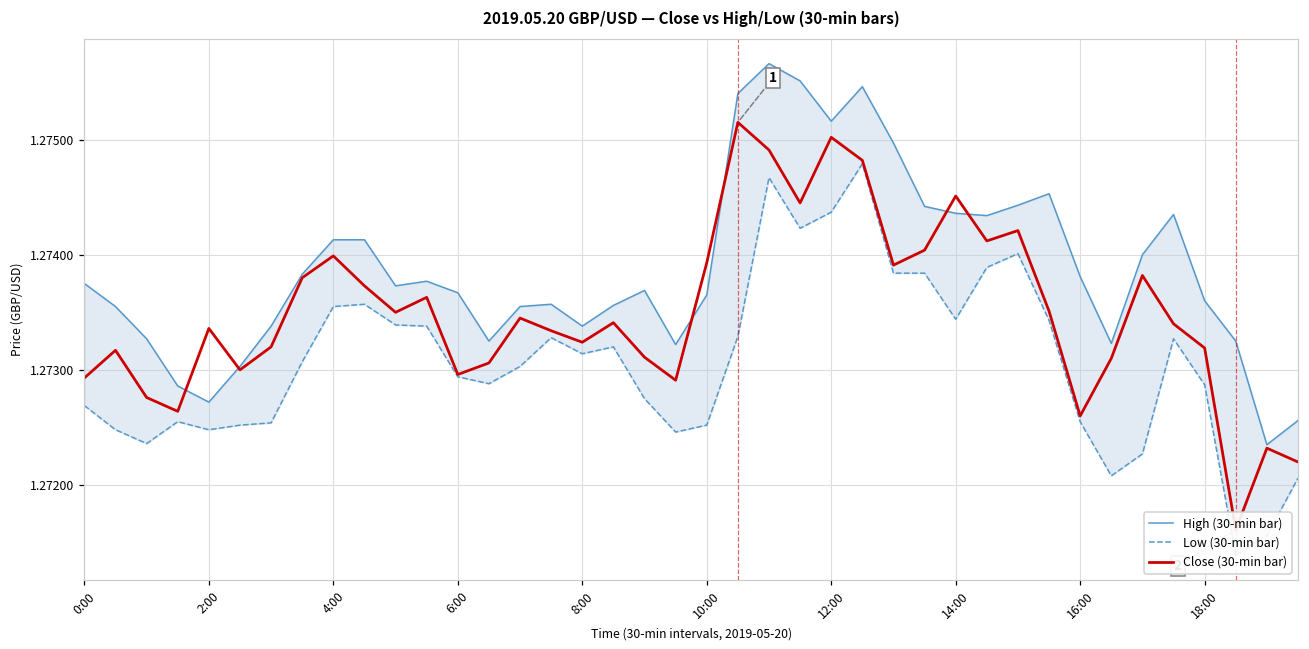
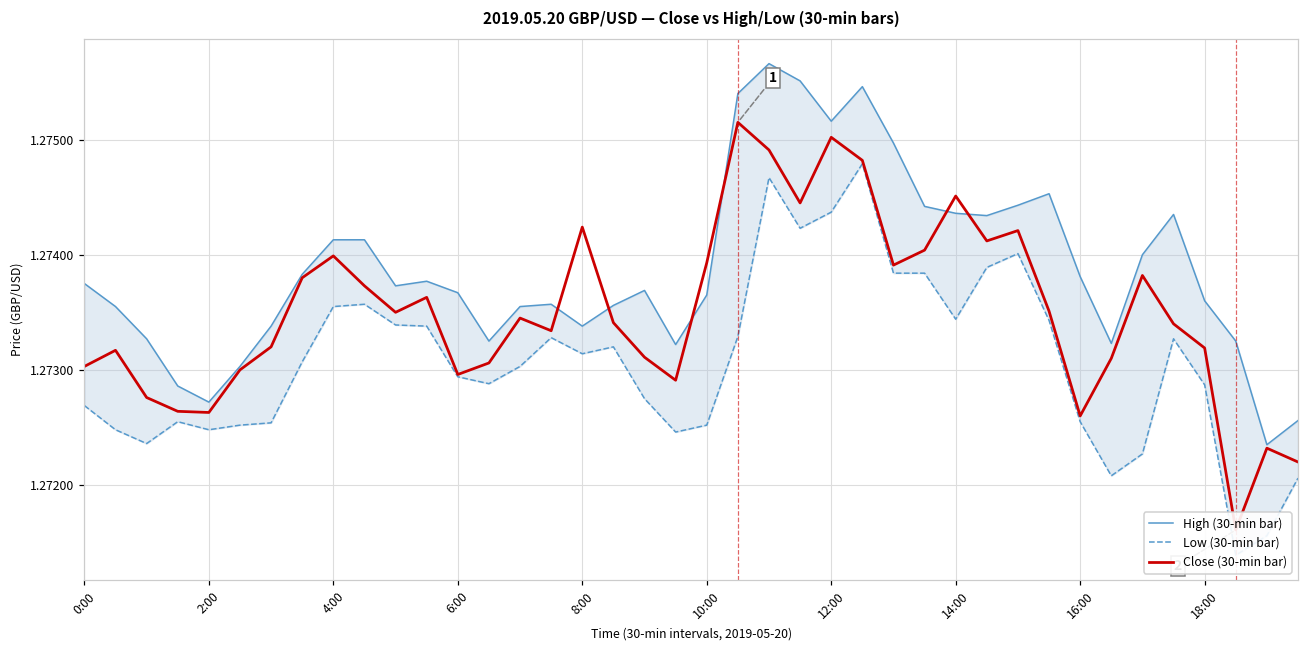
Close (30-min bar), 0:00: 1.27293 -> 1.27303
Close (30-min bar), 2:00: 1.27336 -> 1.27263
Close (30-min bar), 8:00: 1.27324 -> 1.27424
